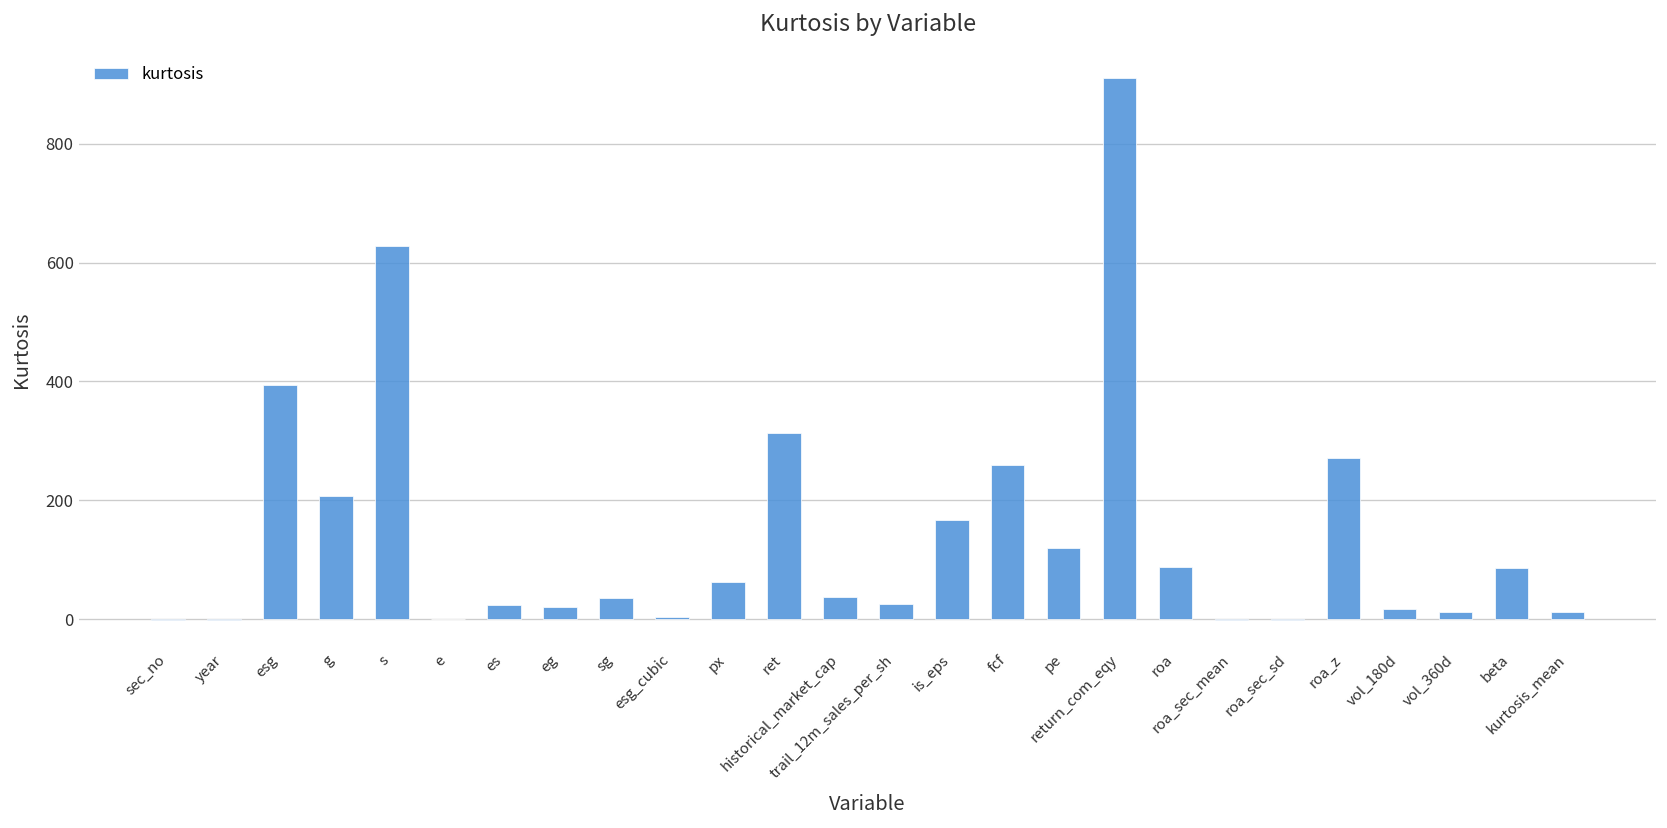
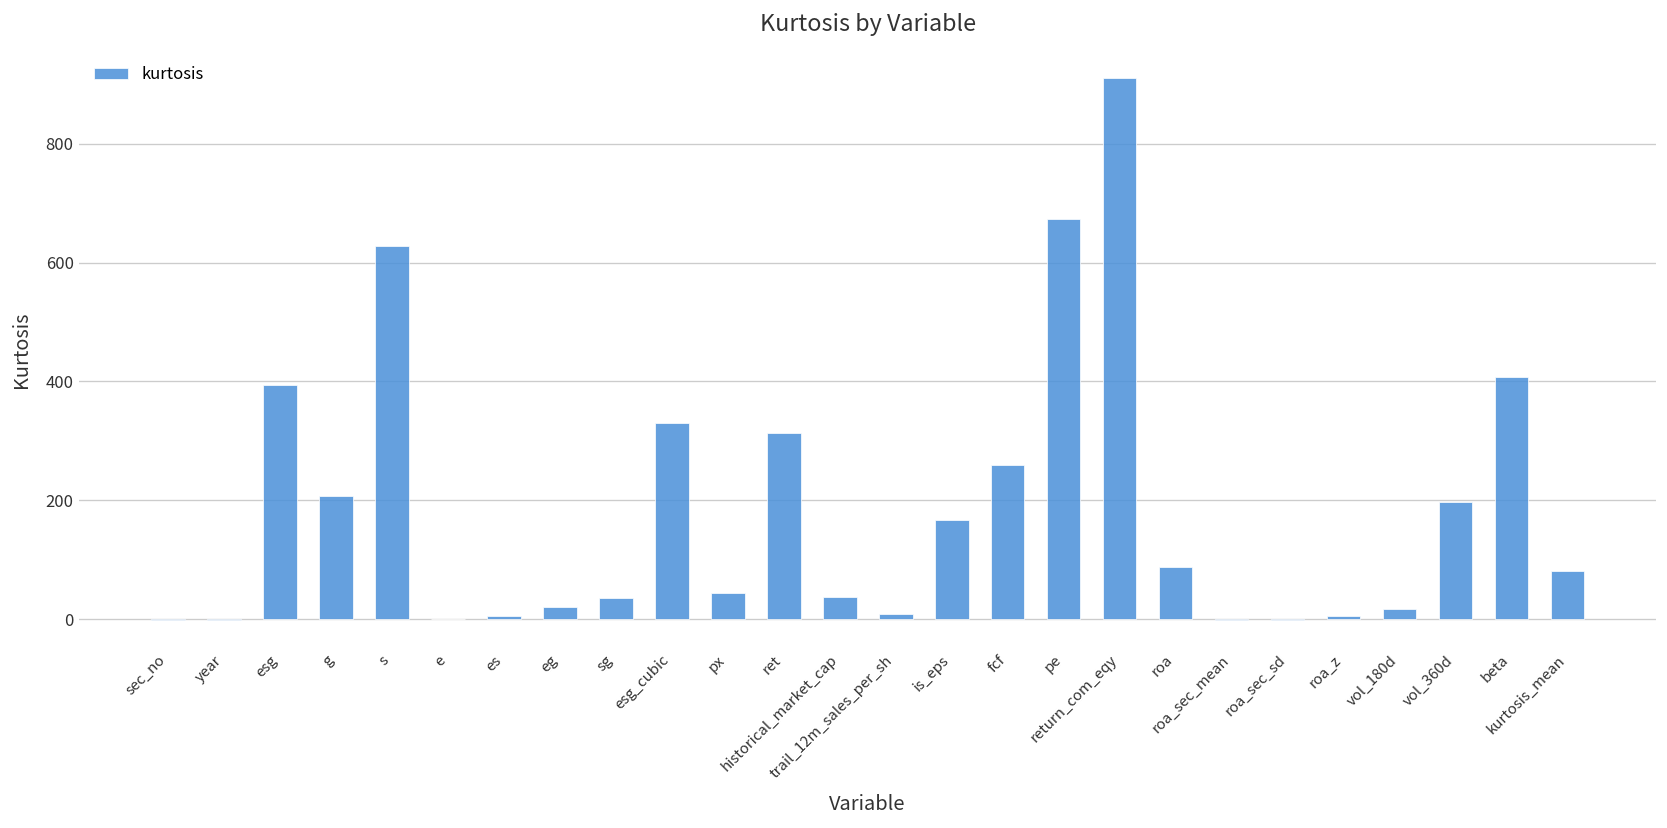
es: 30 -> 10
esg_cubic: 0 -> 330
px: 60 -> 40
trail_12m_sales_per_sh: 30 -> 10
pe: 120 -> 670
roa_z: 270 -> 10
vol_360d: 10 -> 200
beta: 90 -> 410
kurtosis_mean: 10 -> 80
